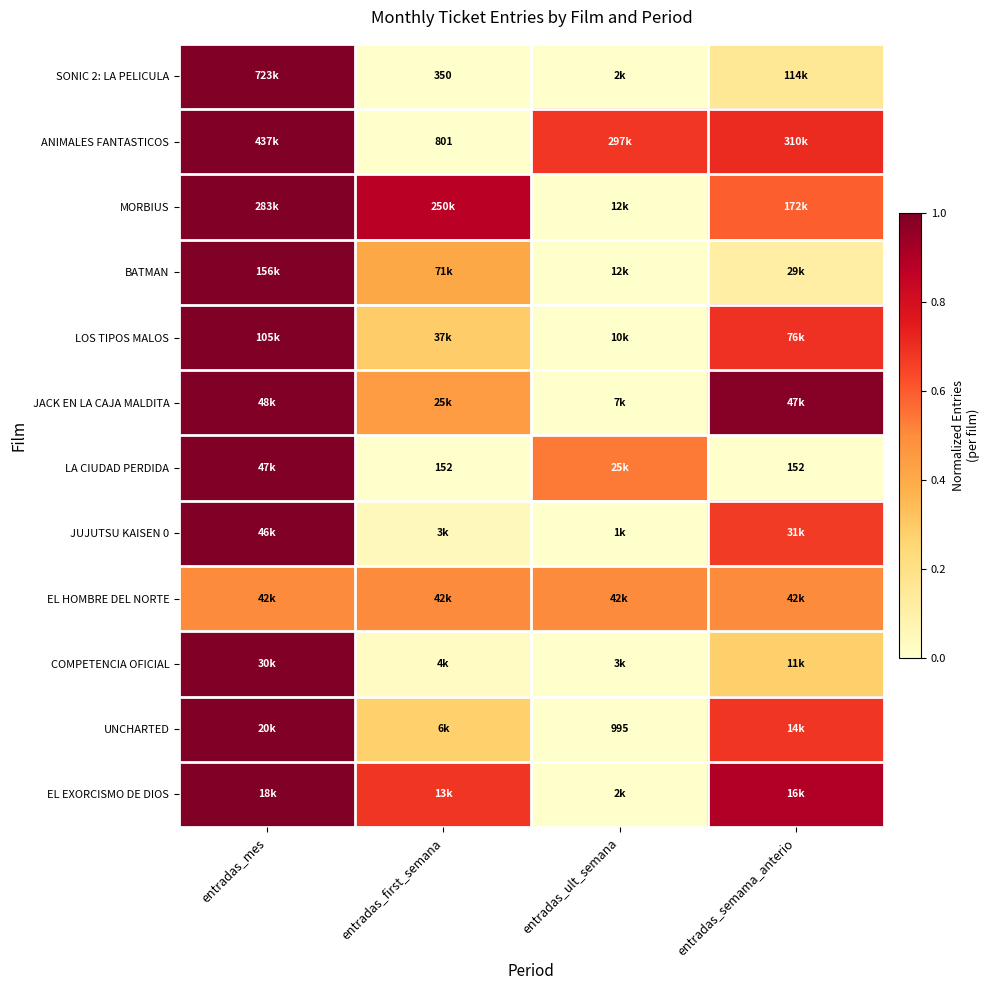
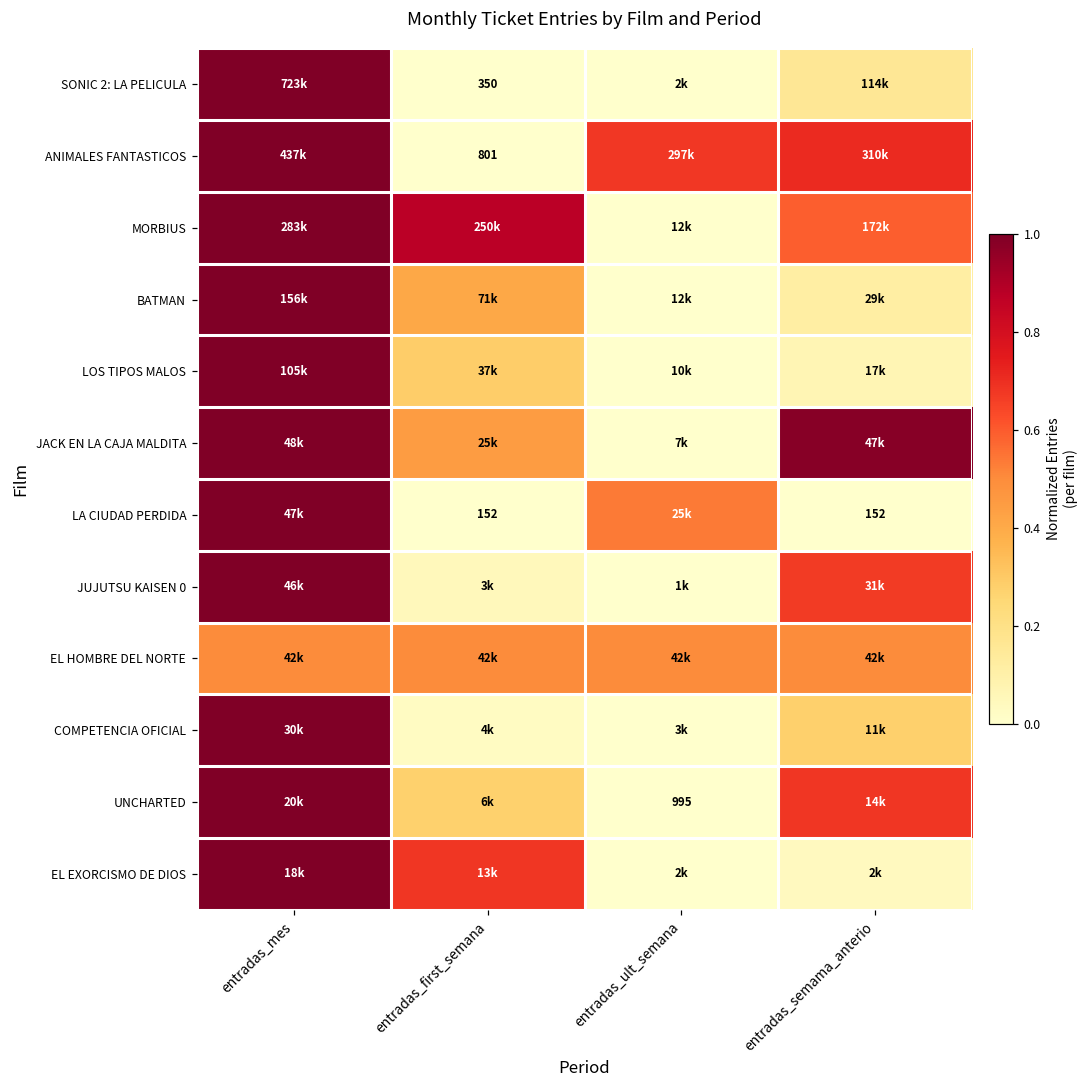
LOS TIPOS MALOS, entradas_semama_anterio: 76k -> 17k
EL EXORCISMO DE DIOS, entradas_semama_anterio: 16k -> 2k
